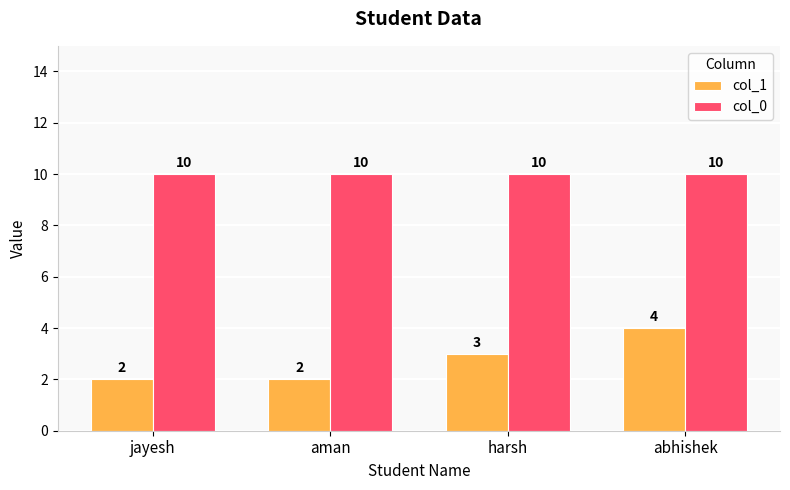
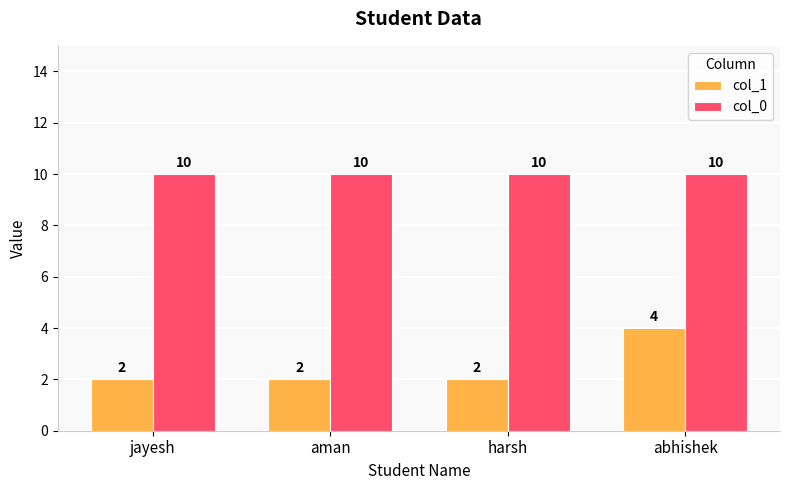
col_1, harsh: 3 -> 2
